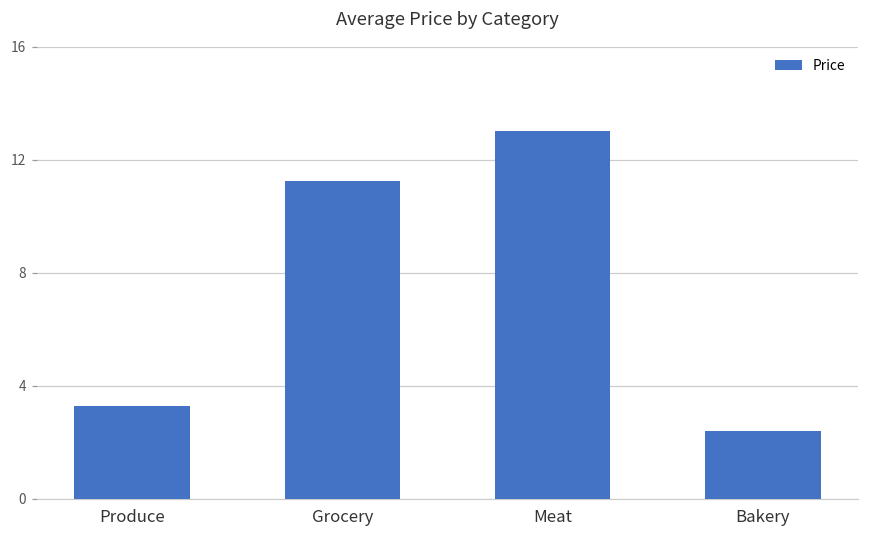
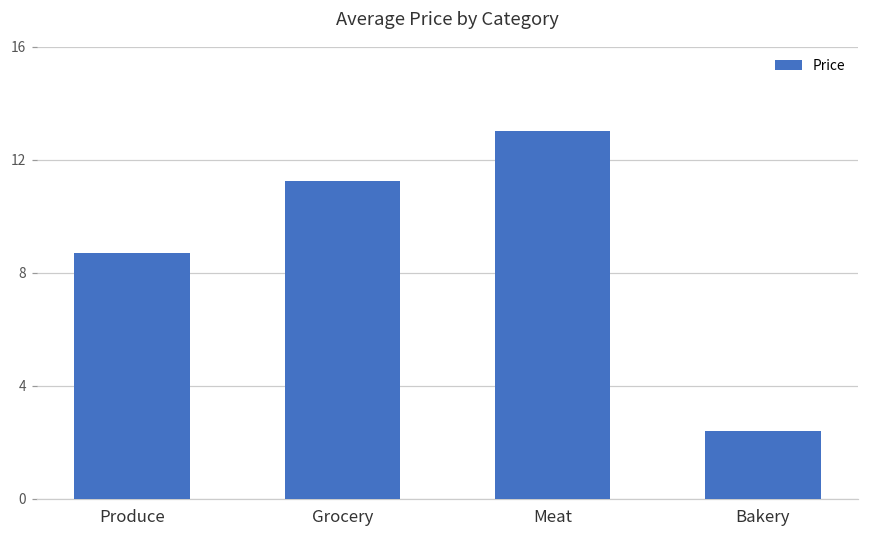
Produce: 3.3 -> 8.7
